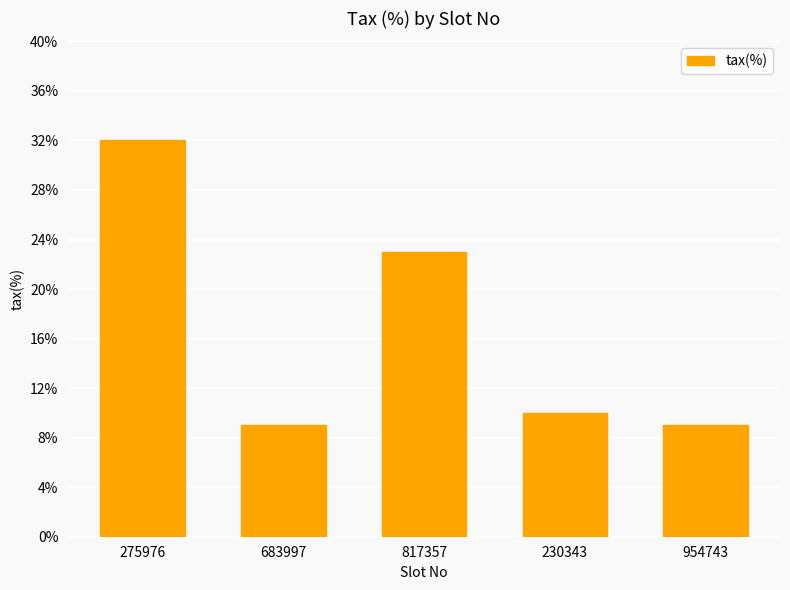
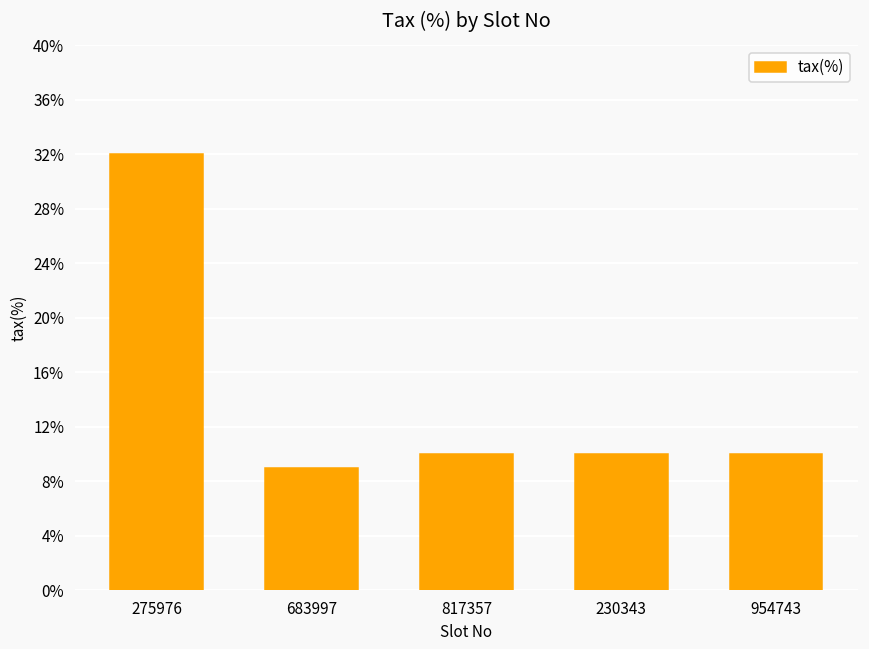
817357: 23% -> 10%
954743: 9% -> 10%
